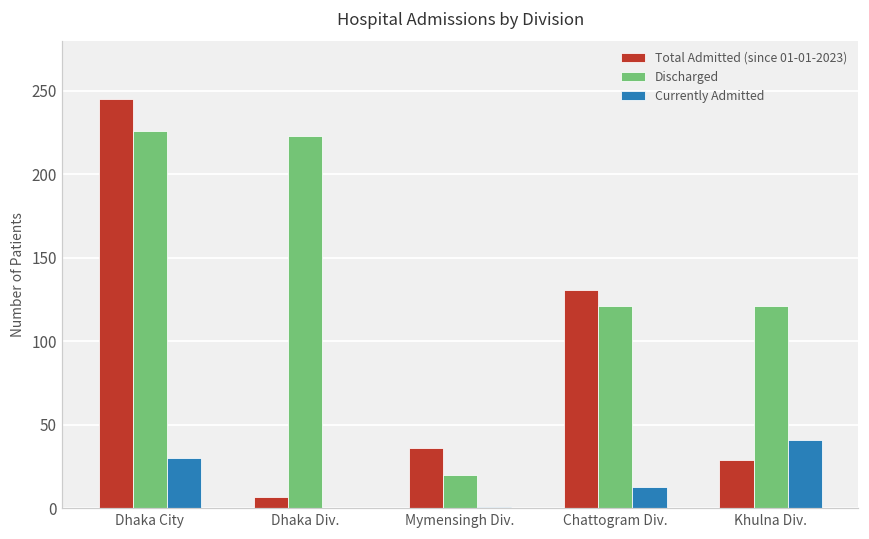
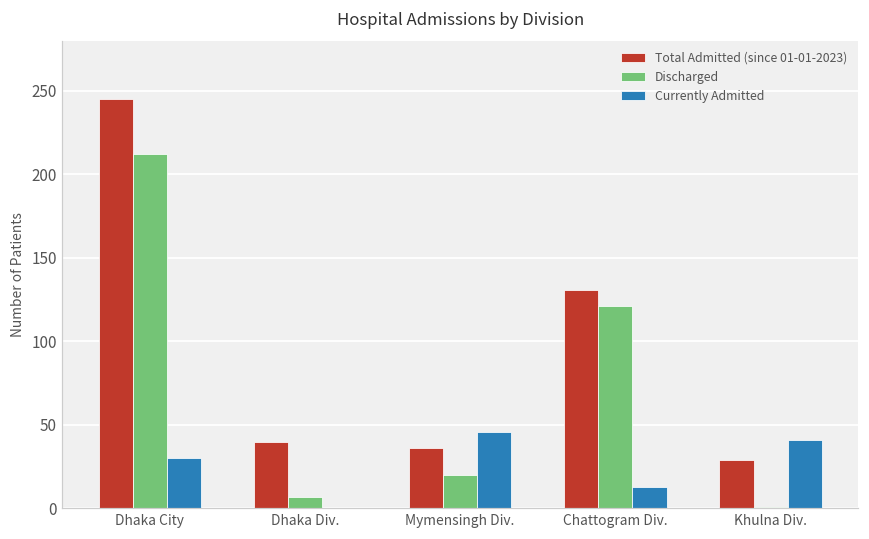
Discharged, Dhaka City: 226 -> 212
Total Admitted (since 01-01-2023), Dhaka Div.: 7 -> 40
Discharged, Dhaka Div.: 223 -> 7
Currently Admitted, Mymensingh Div.: 1 -> 46
Discharged, Khulna Div.: 121 -> 1
